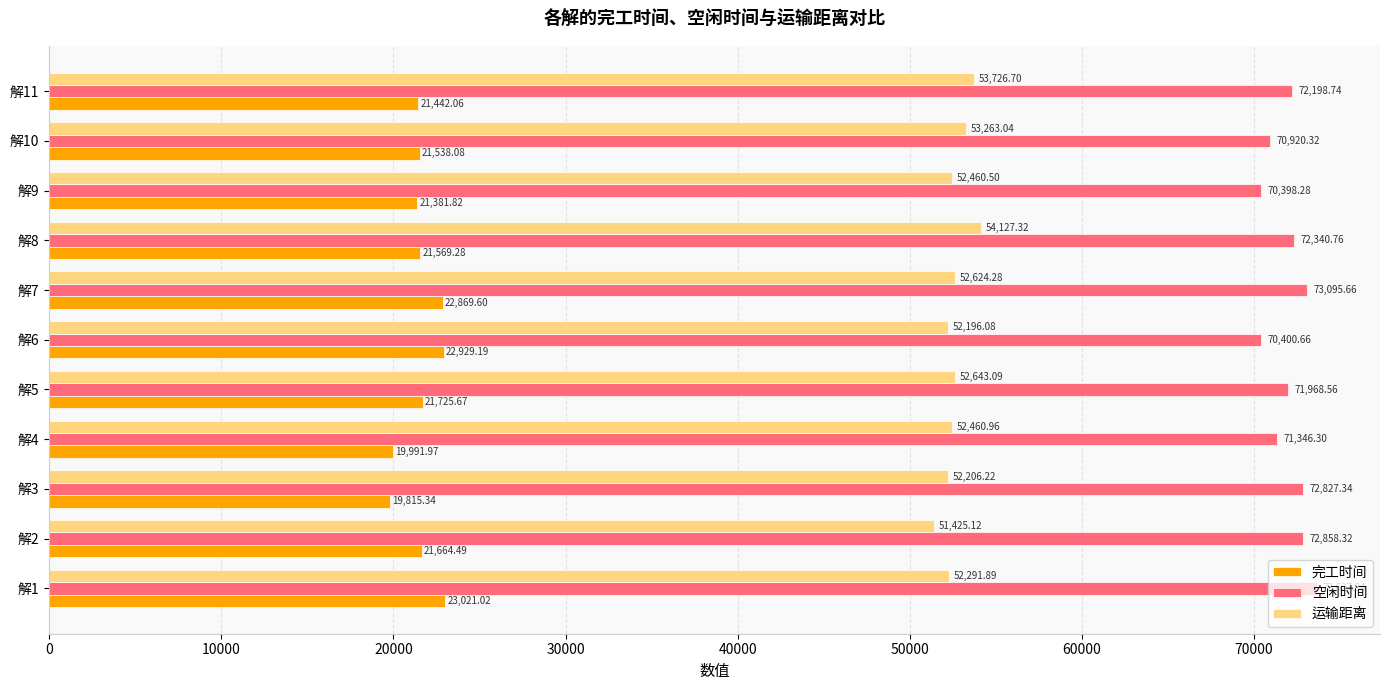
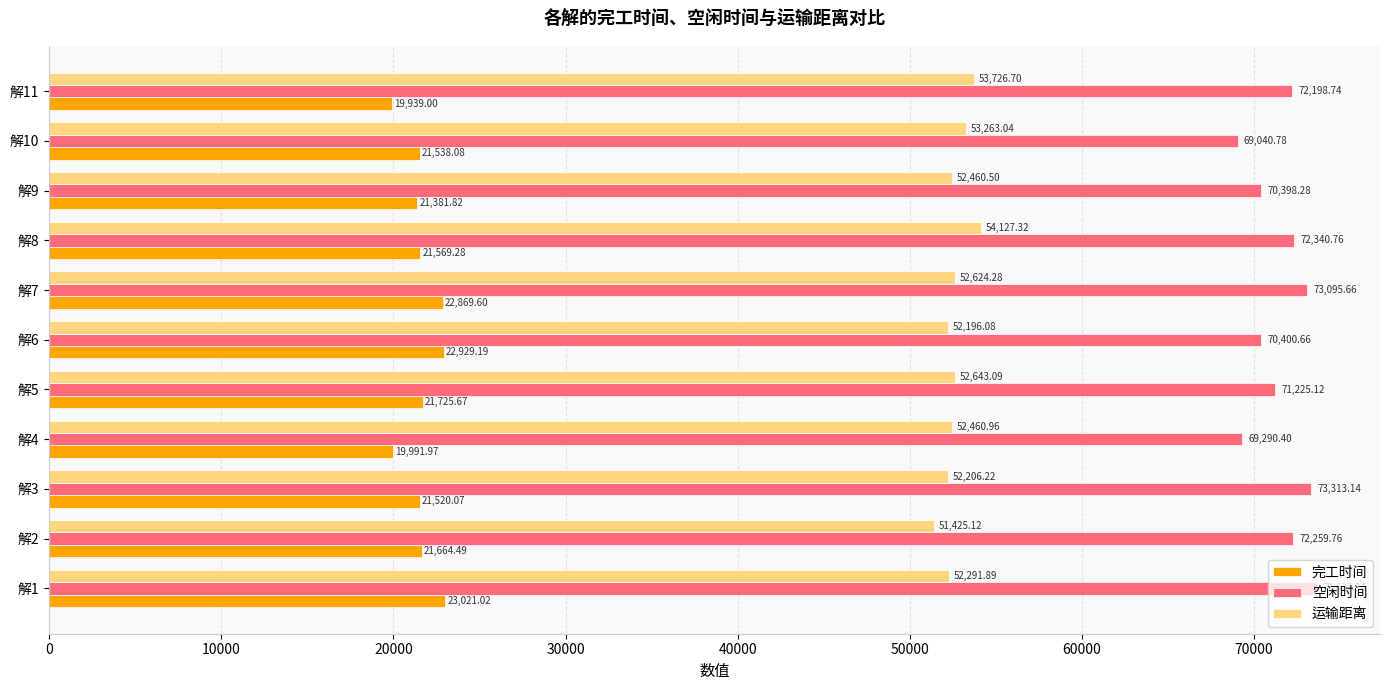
完工时间, 解11: 21,442.06 -> 19,939.00
空闲时间, 解10: 70,920.32 -> 69,040.78
空闲时间, 解5: 71,968.56 -> 71,225.12
空闲时间, 解4: 71,346.30 -> 69,290.40
空闲时间, 解3: 72,827.34 -> 73,313.14
完工时间, 解3: 19,815.34 -> 21,520.07
空闲时间, 解2: 72,858.32 -> 72,259.76
